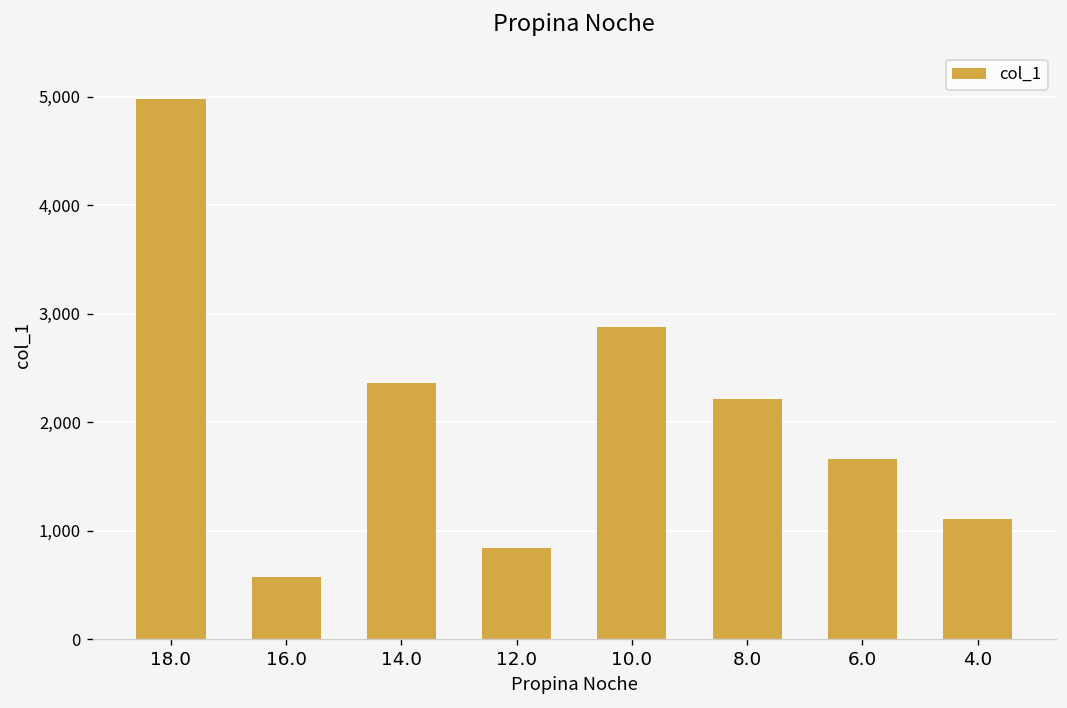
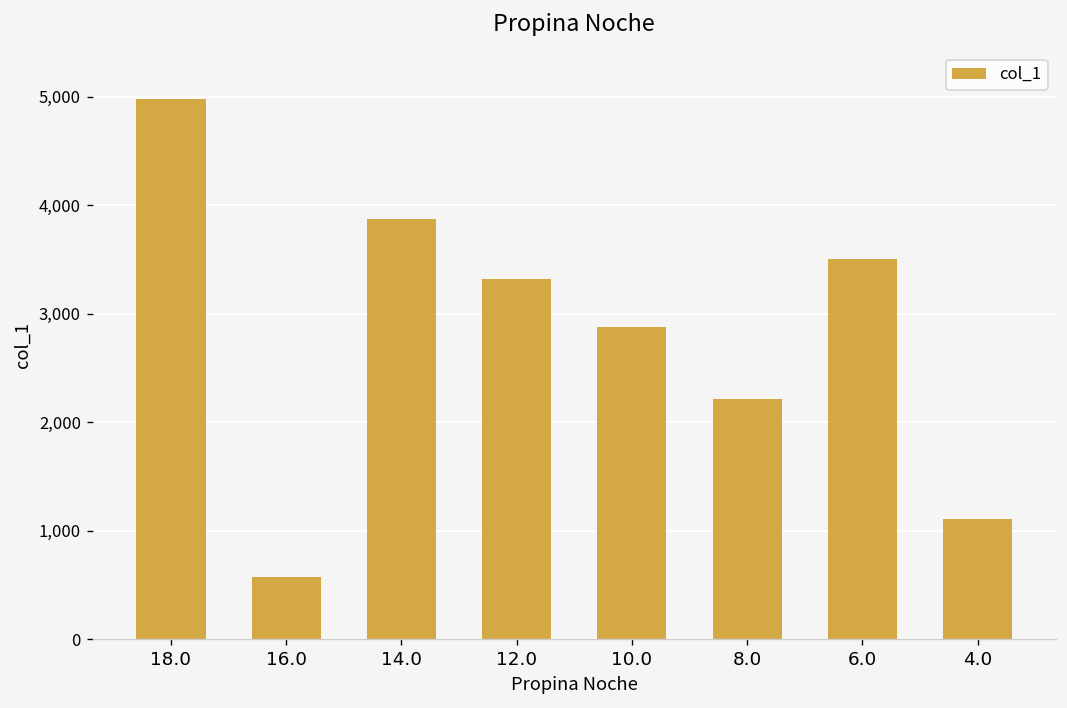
14.0: 2,400 -> 3,900
12.0: 800 -> 3,300
6.0: 1,700 -> 3,500
